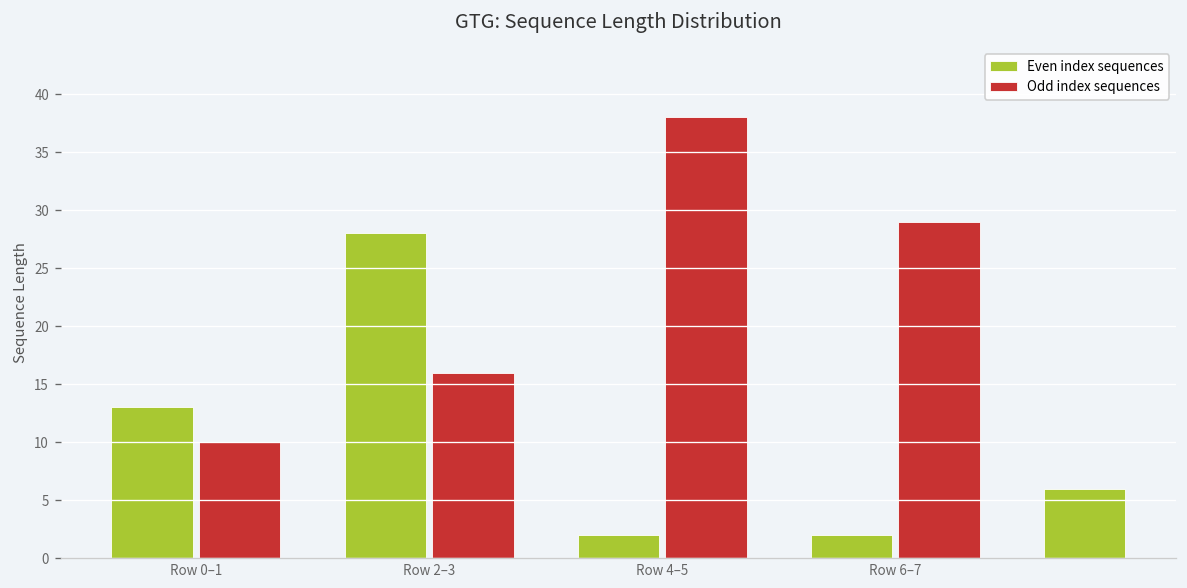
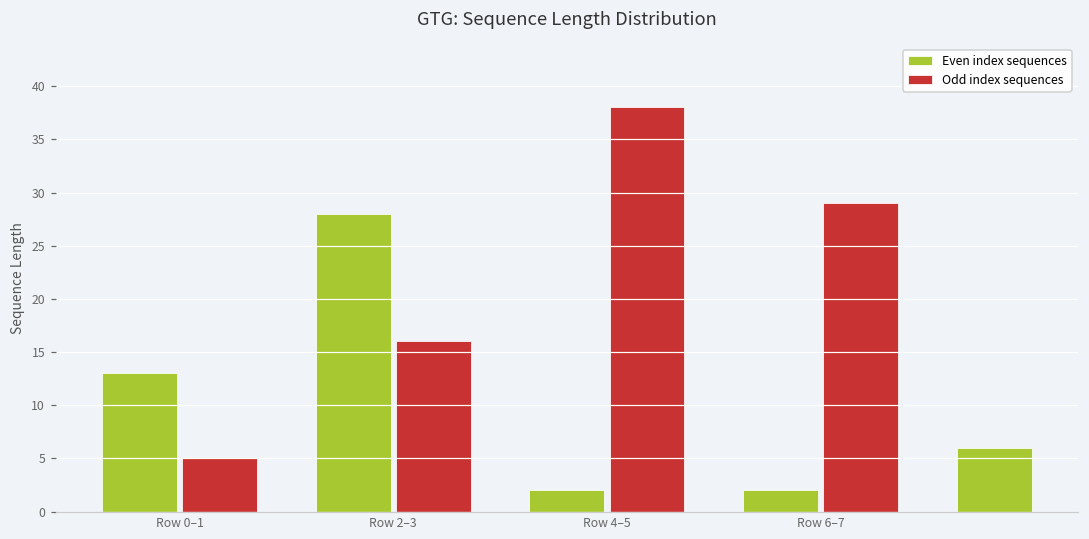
Odd index sequences, Row 0–1: 10 -> 5
